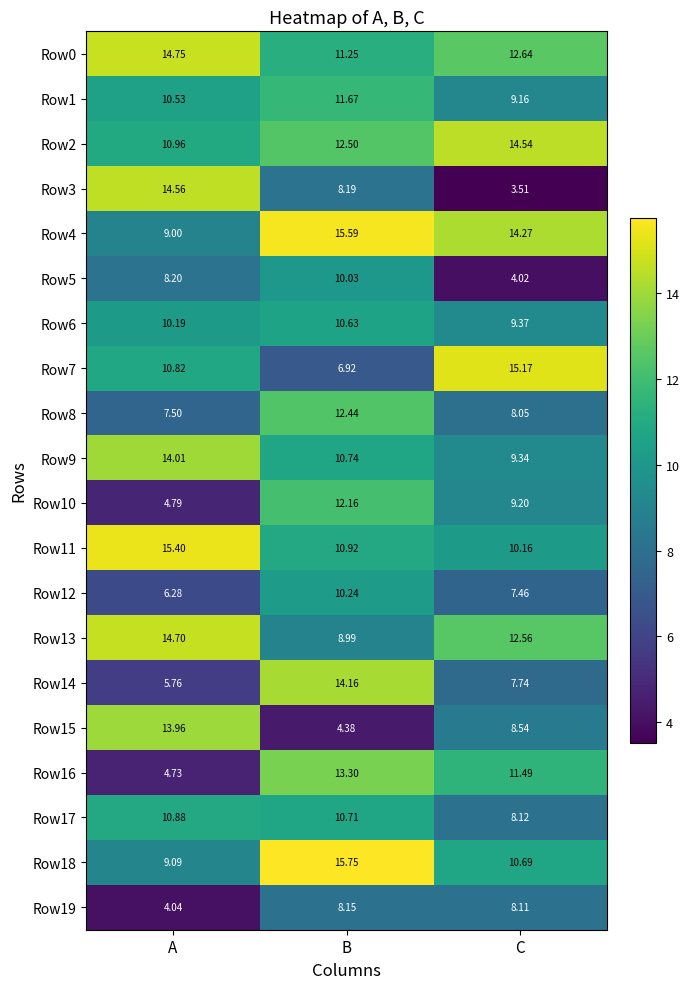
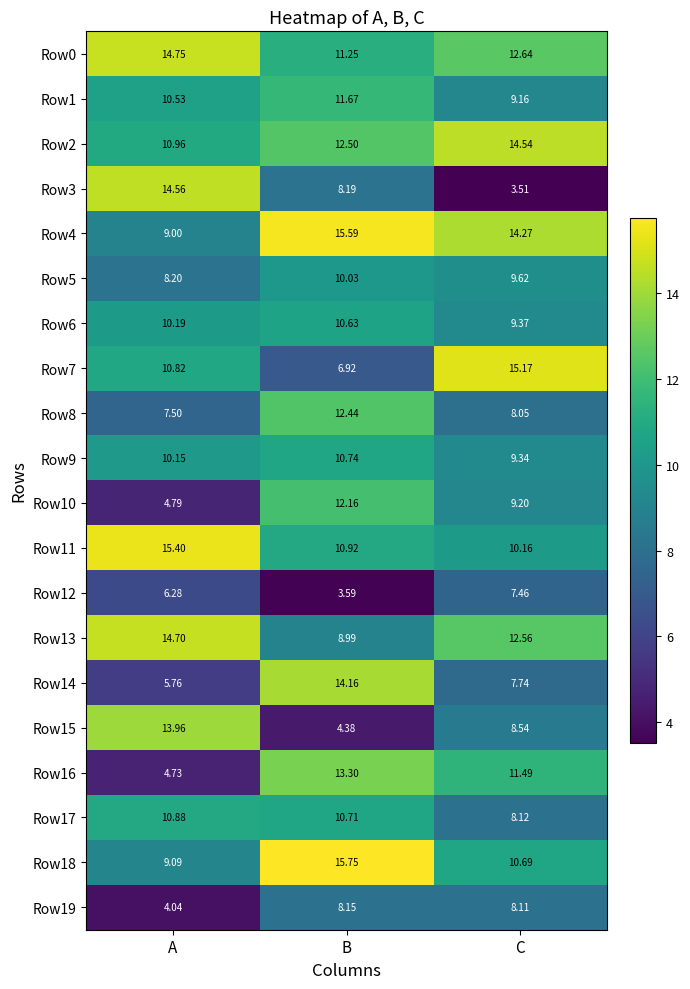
Row5, C: 4.02 -> 9.62
Row9, A: 14.01 -> 10.15
Row12, B: 10.24 -> 3.59
